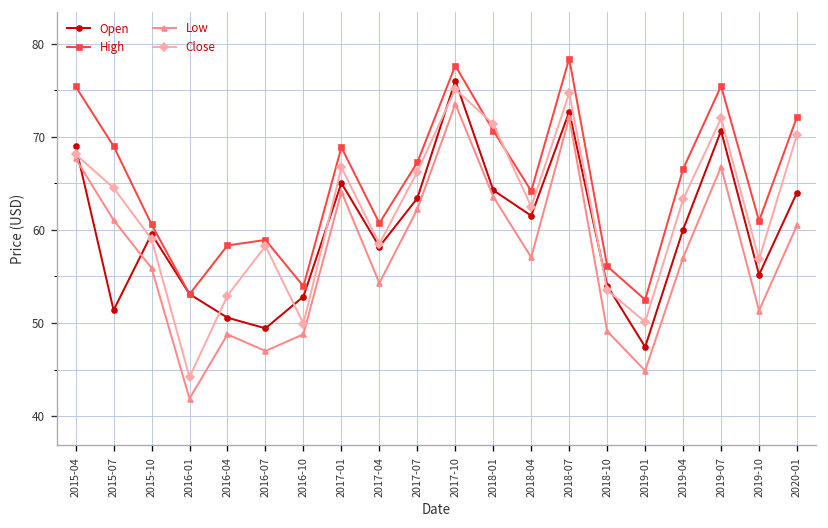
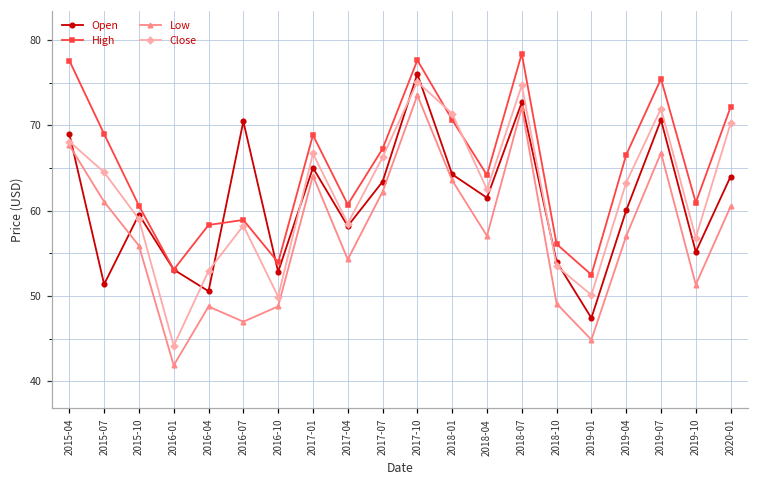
High, 2015-04: 75 -> 78
Open, 2016-07: 49 -> 70
